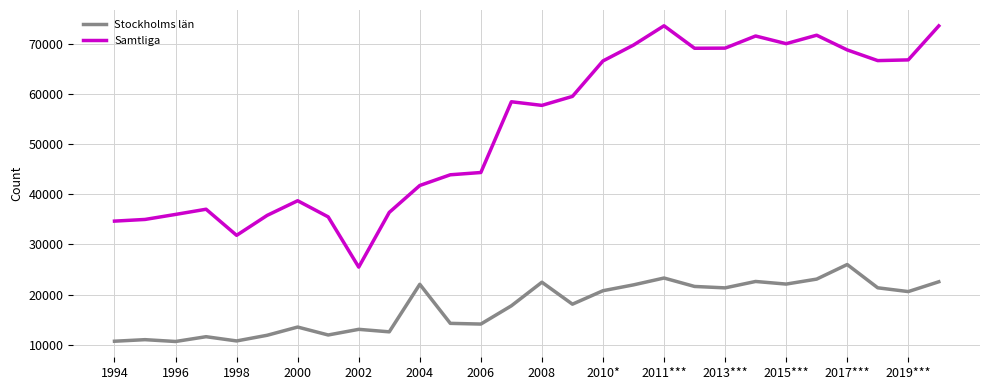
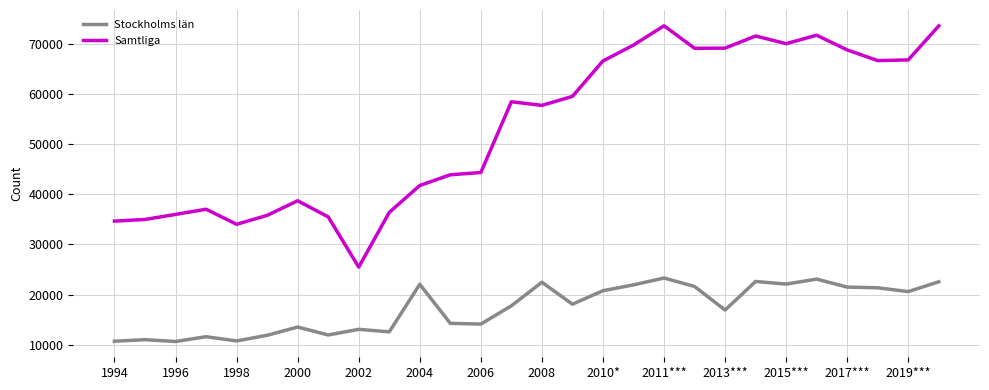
Samtliga, 1998: 32000 -> 34000
Stockholms län, 2013***: 21000 -> 17000
Stockholms län, 2017***: 26000 -> 21000
